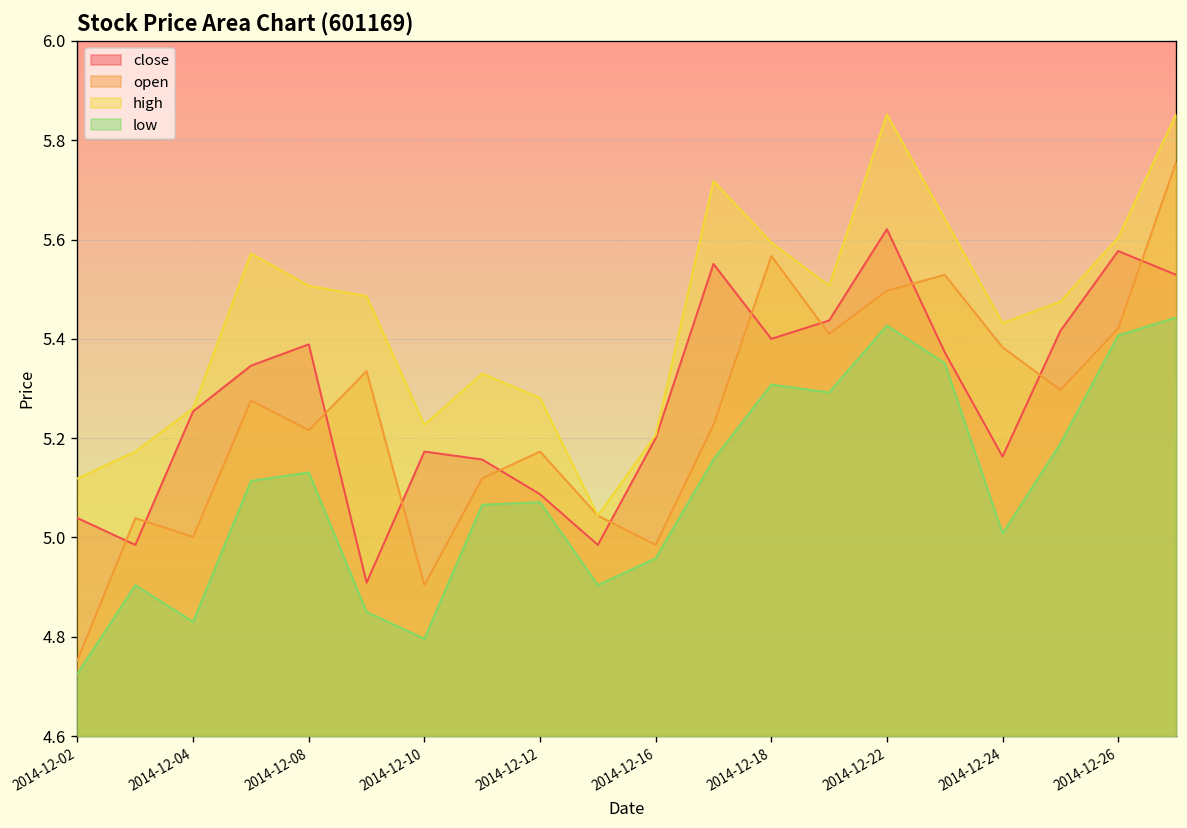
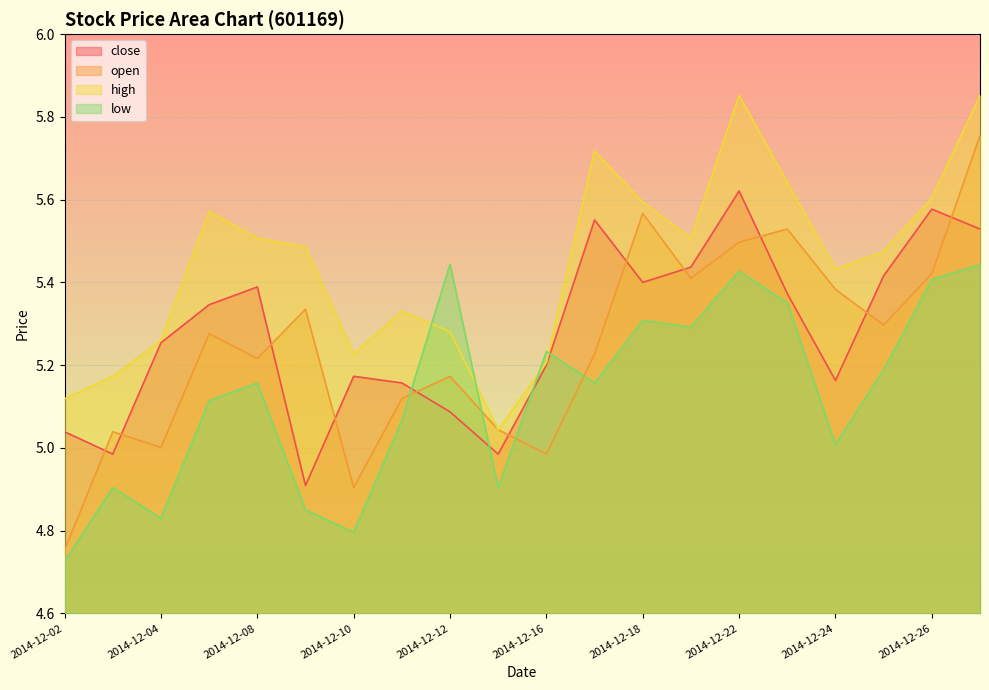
low, 2014-12-08: 5.13 -> 5.16
low, 2014-12-12: 5.07 -> 5.44
low, 2014-12-16: 4.96 -> 5.23
